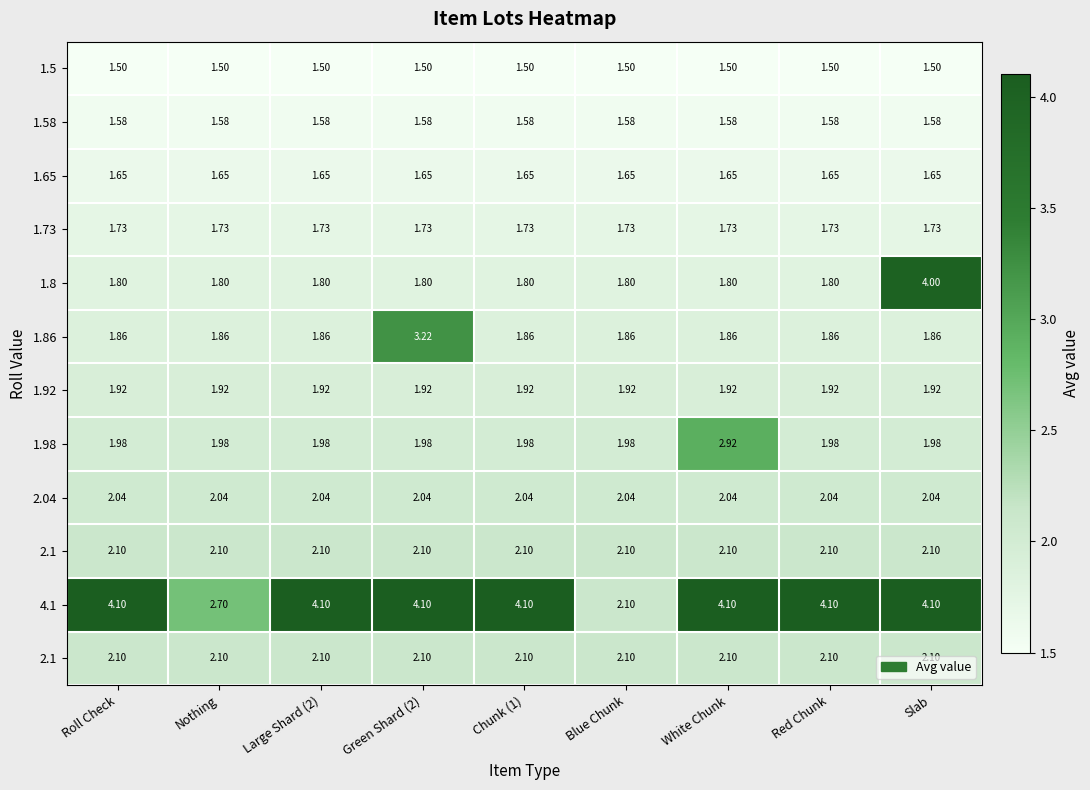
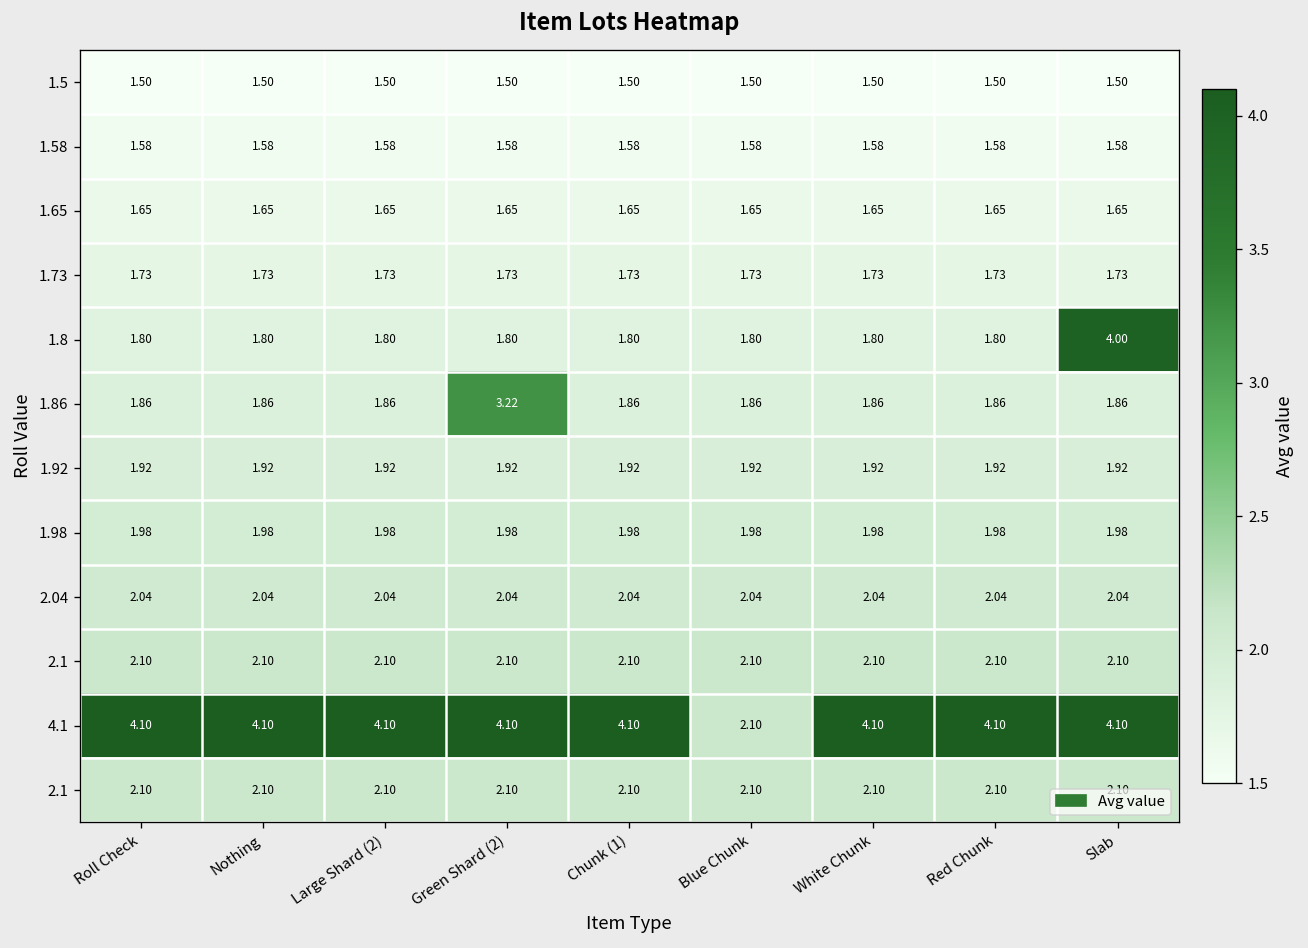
1.98, White Chunk: 2.92 -> 1.98
4.1, Nothing: 2.70 -> 4.10
